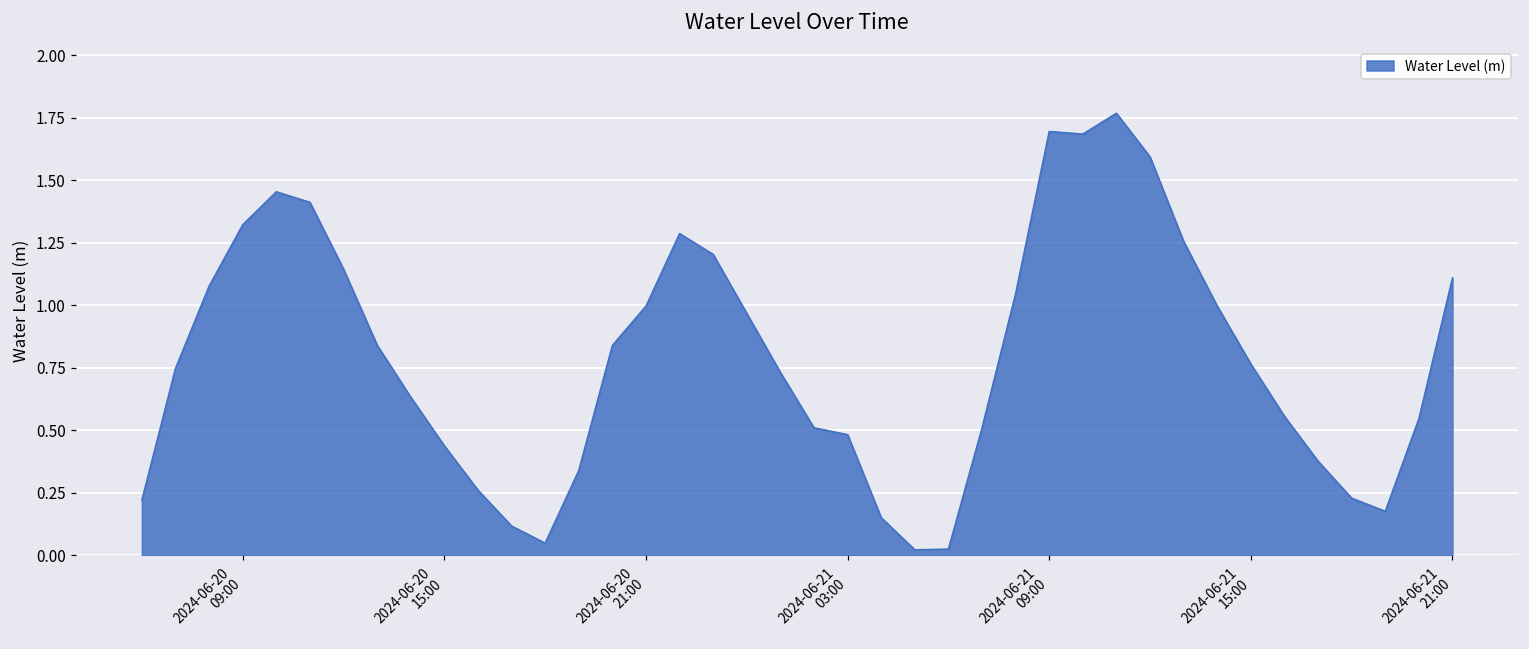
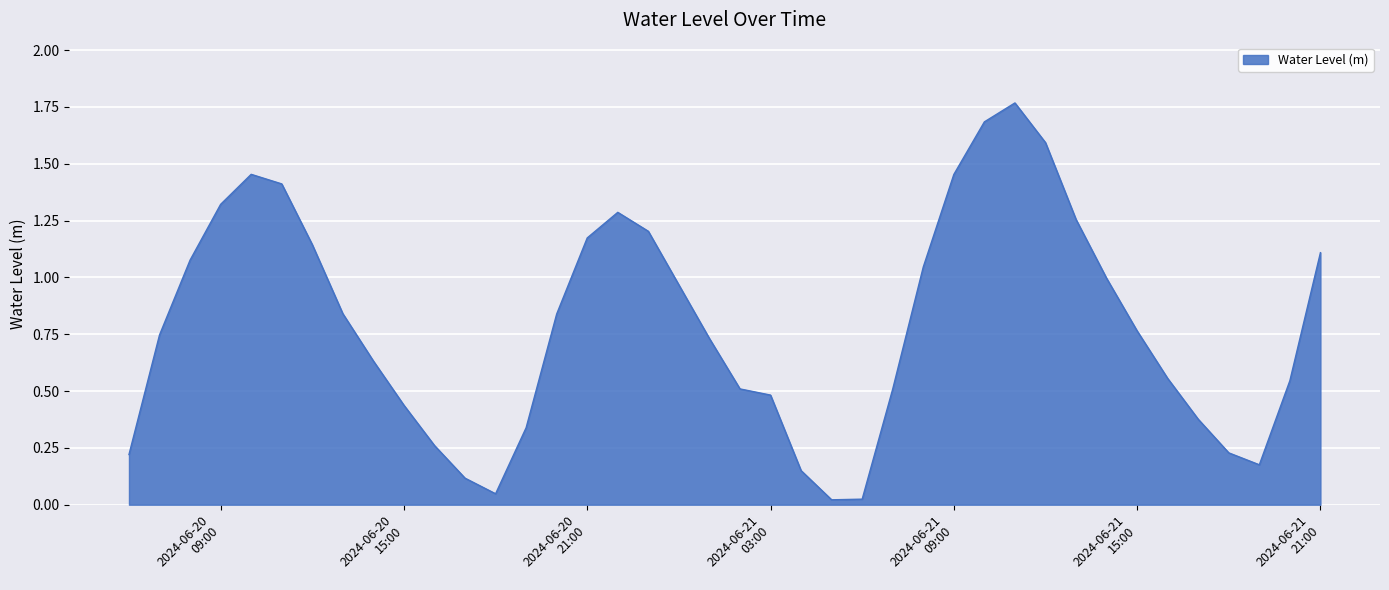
2024-06-20 21:00: 1.00 -> 1.17
2024-06-21 09:00: 1.69 -> 1.45
